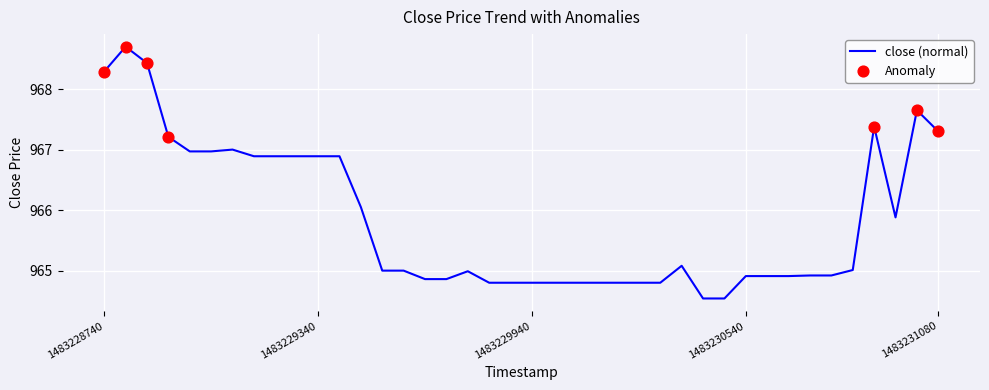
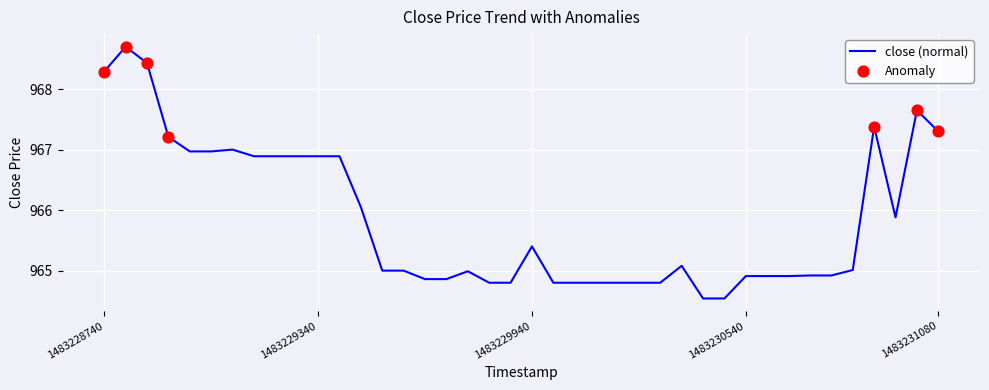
close (normal), 1483229940: 964.8 -> 965.4
